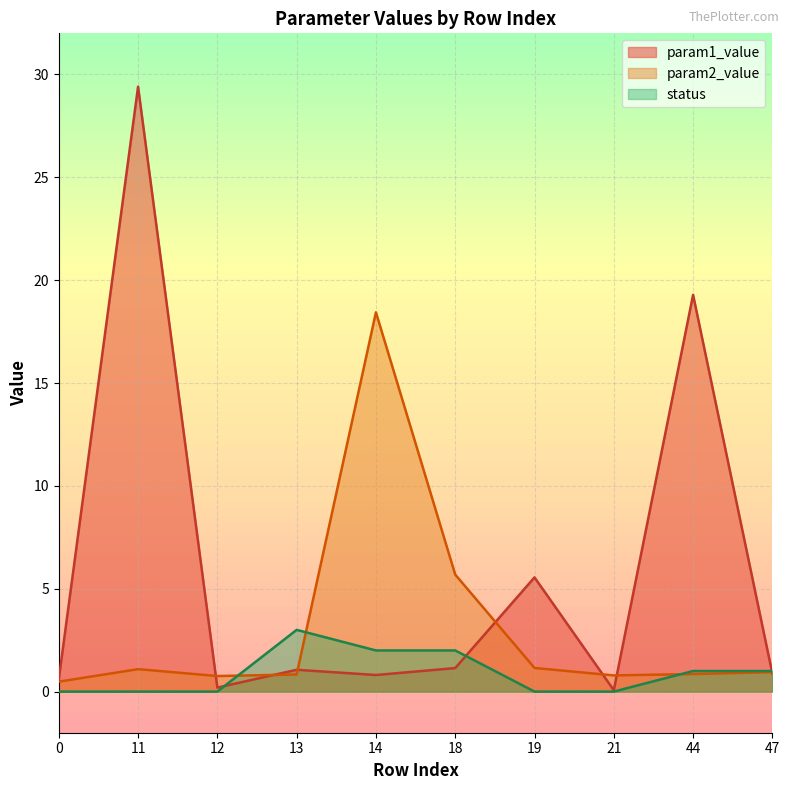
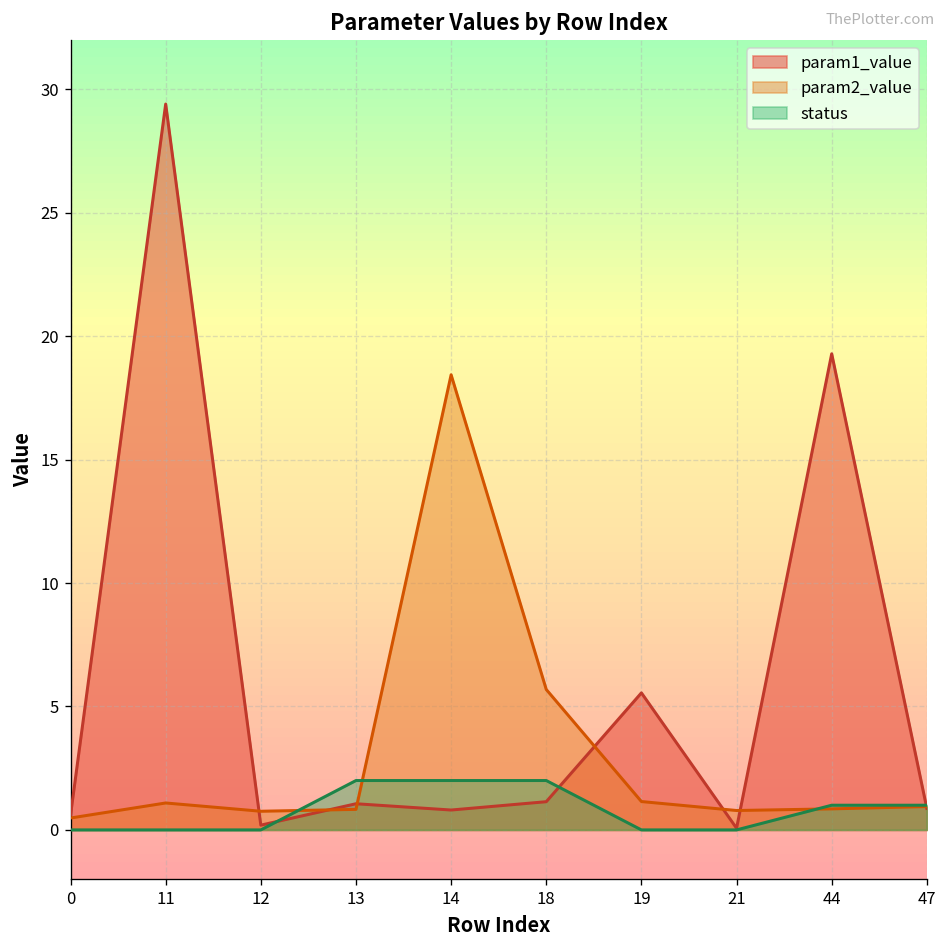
status, 13: 3 -> 2
